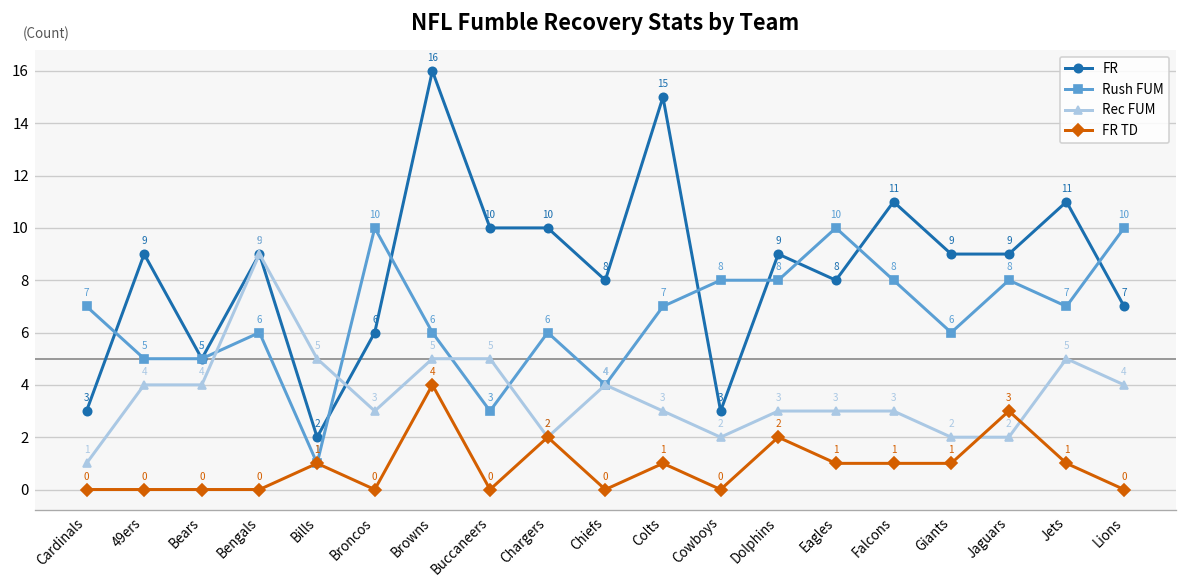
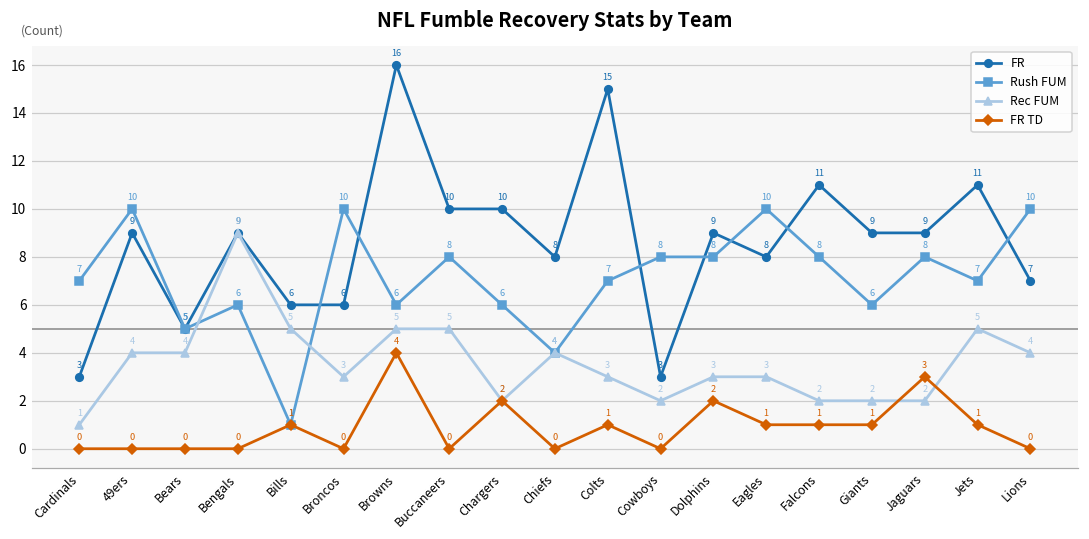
Rush FUM, 49ers: 5 -> 10
FR, Bills: 2 -> 6
Rush FUM, Buccaneers: 3 -> 8
Rec FUM, Falcons: 3 -> 2
